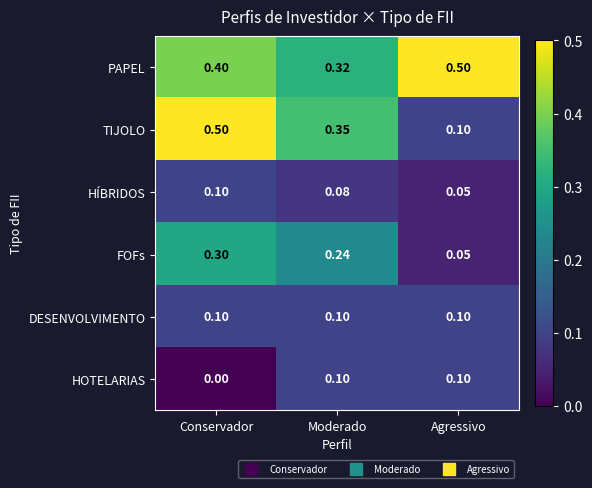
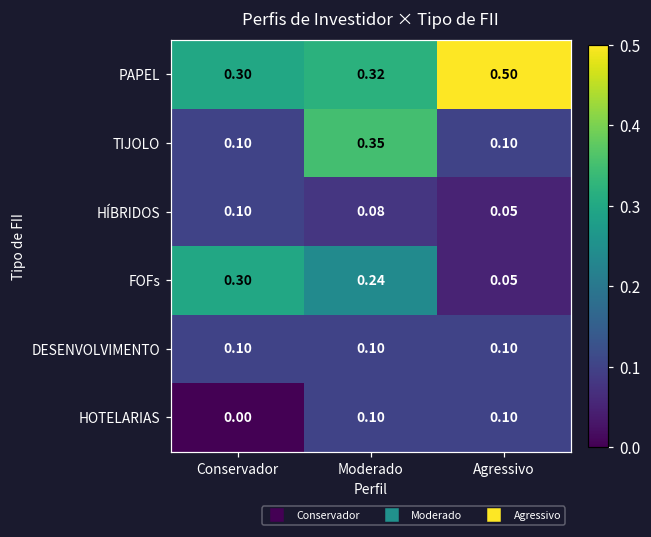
PAPEL, Conservador: 0.40 -> 0.30
TIJOLO, Conservador: 0.50 -> 0.10
